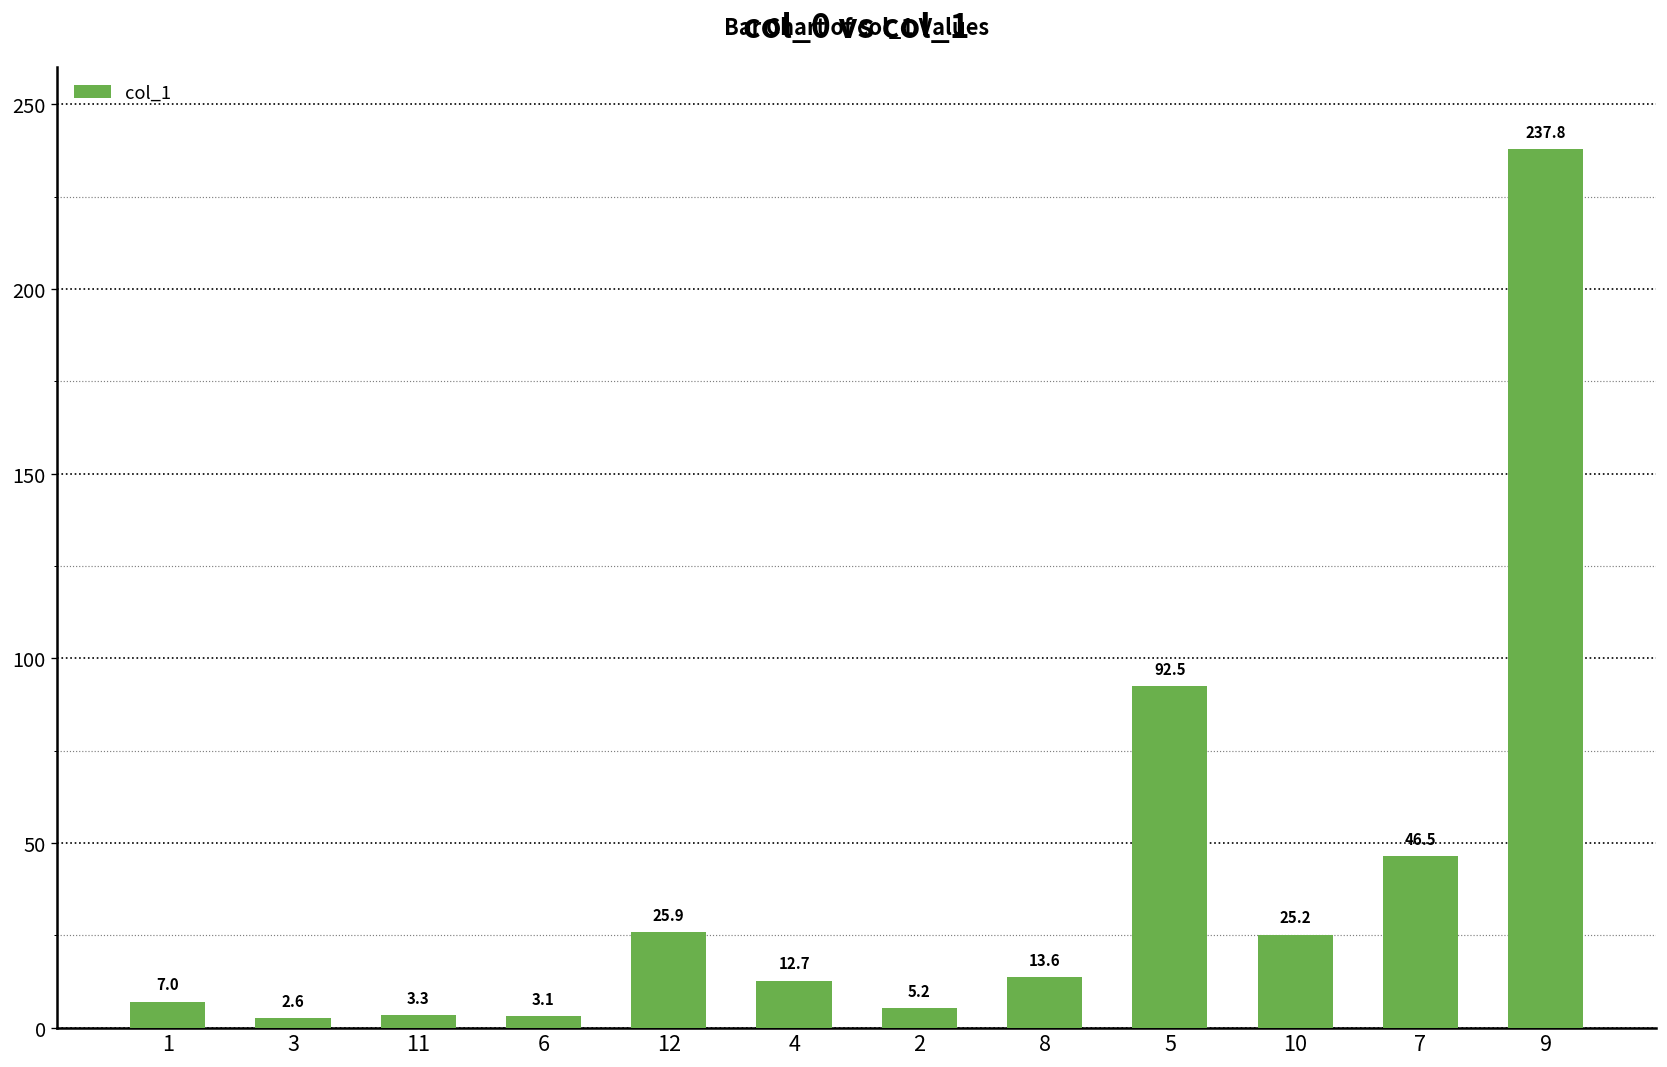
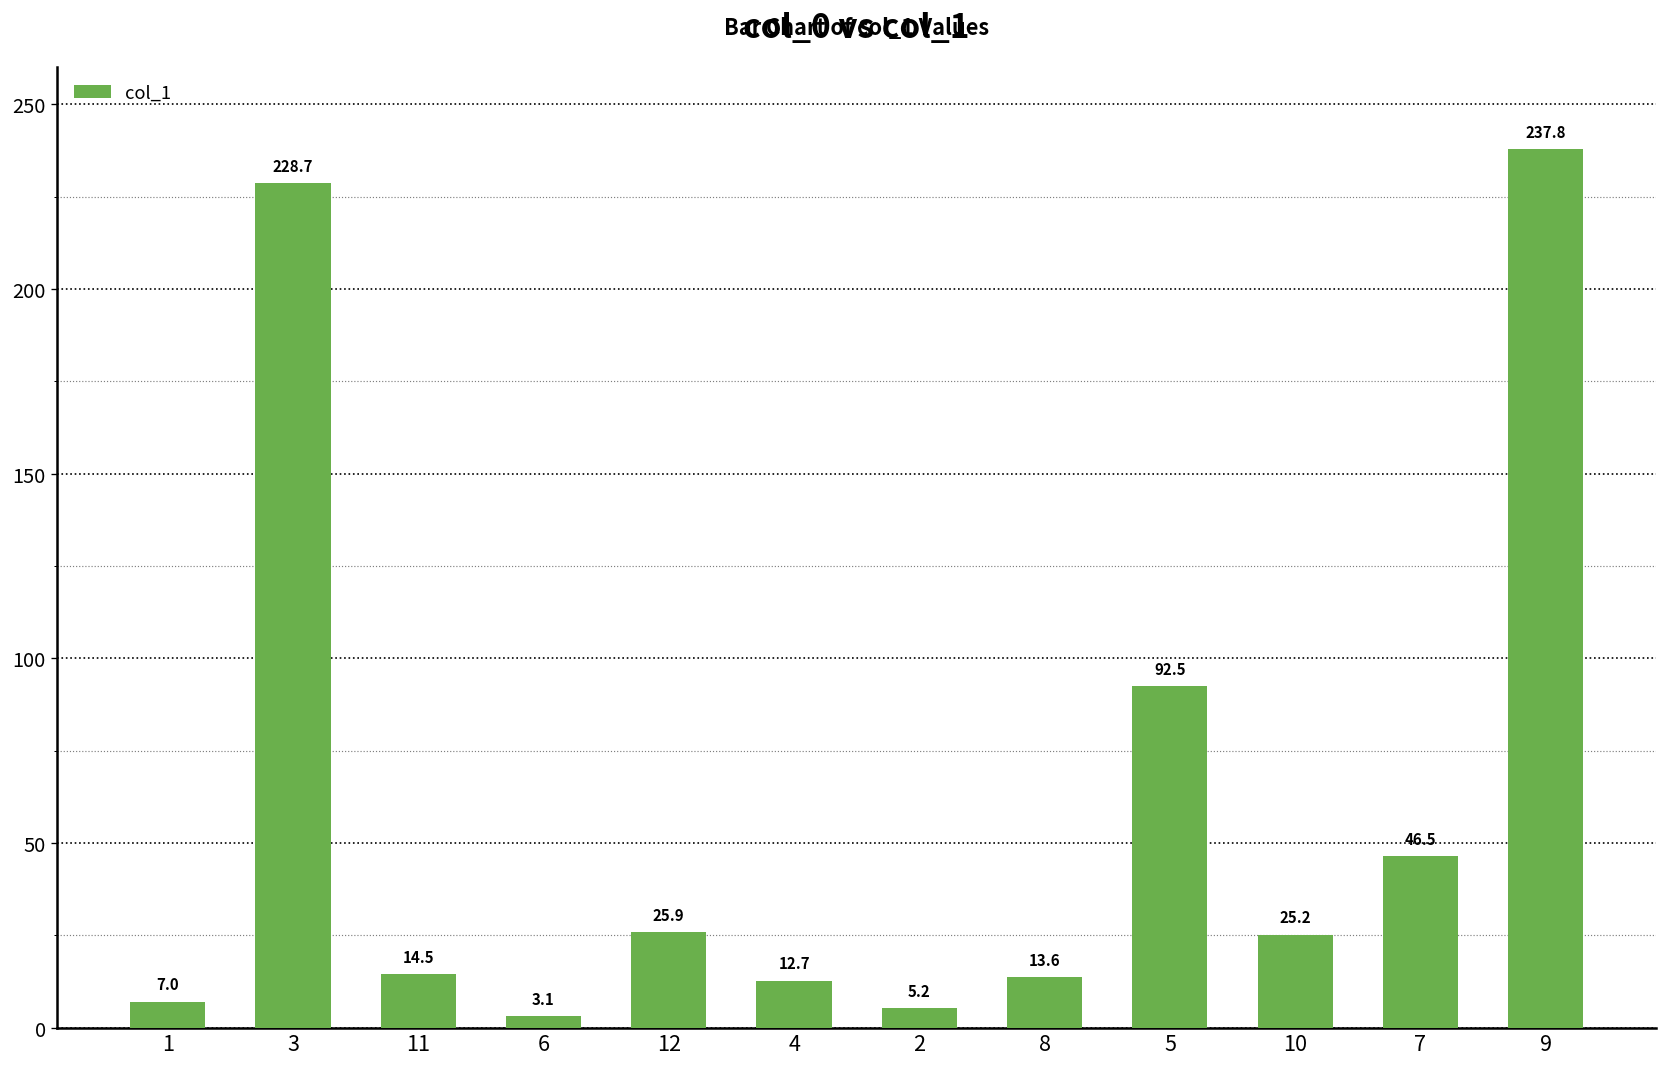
3: 2.6 -> 228.7
11: 3.3 -> 14.5
